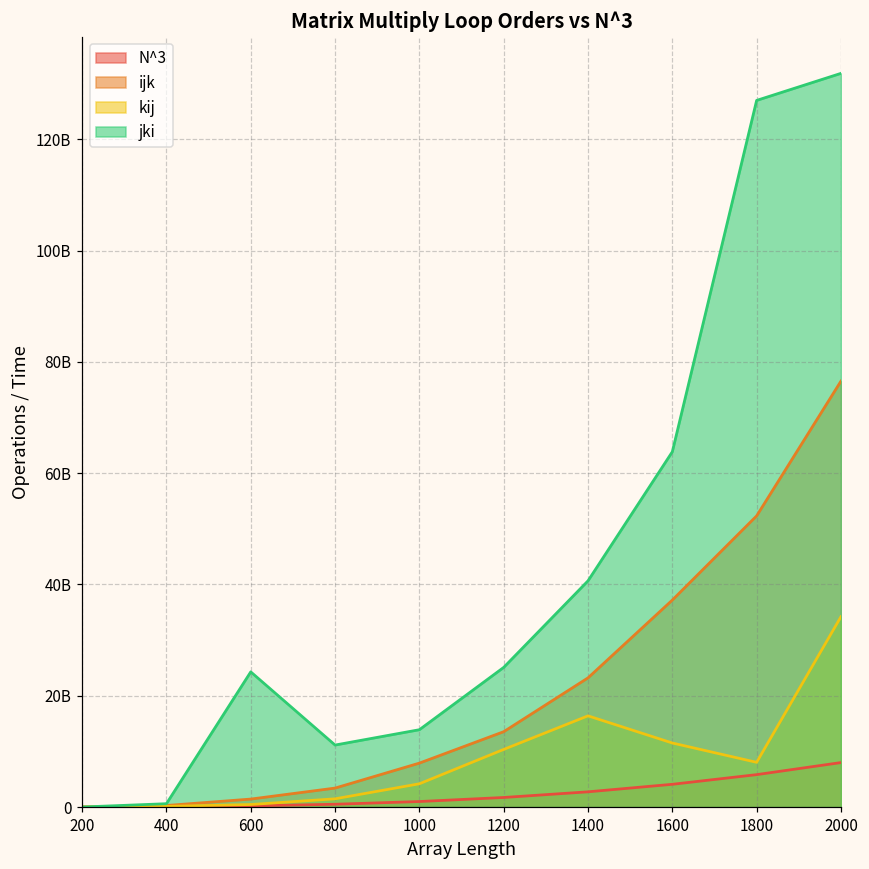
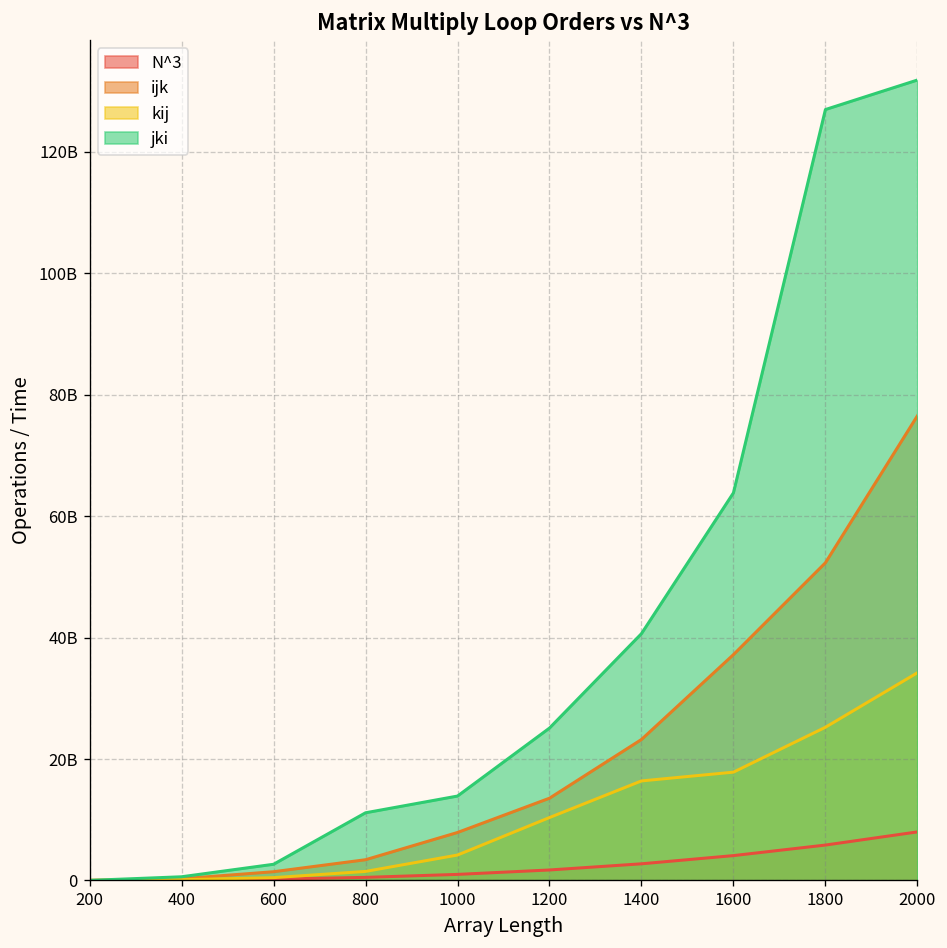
jki, 600: 24000000000 -> 3000000000
kij, 1600: 12000000000 -> 18000000000
kij, 1800: 8000000000 -> 25000000000
